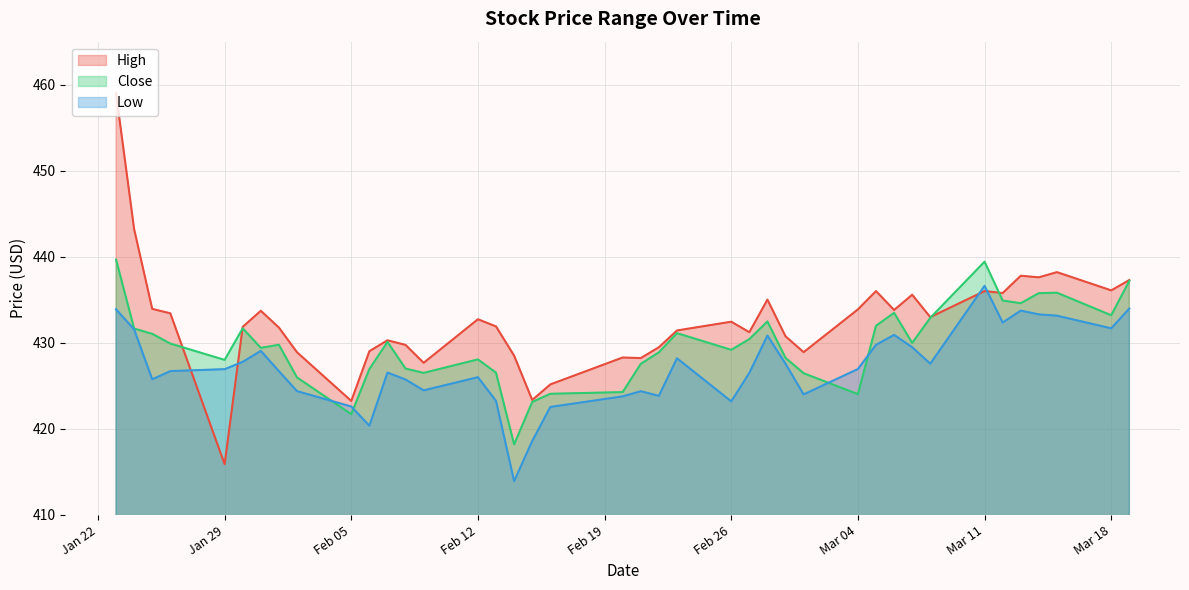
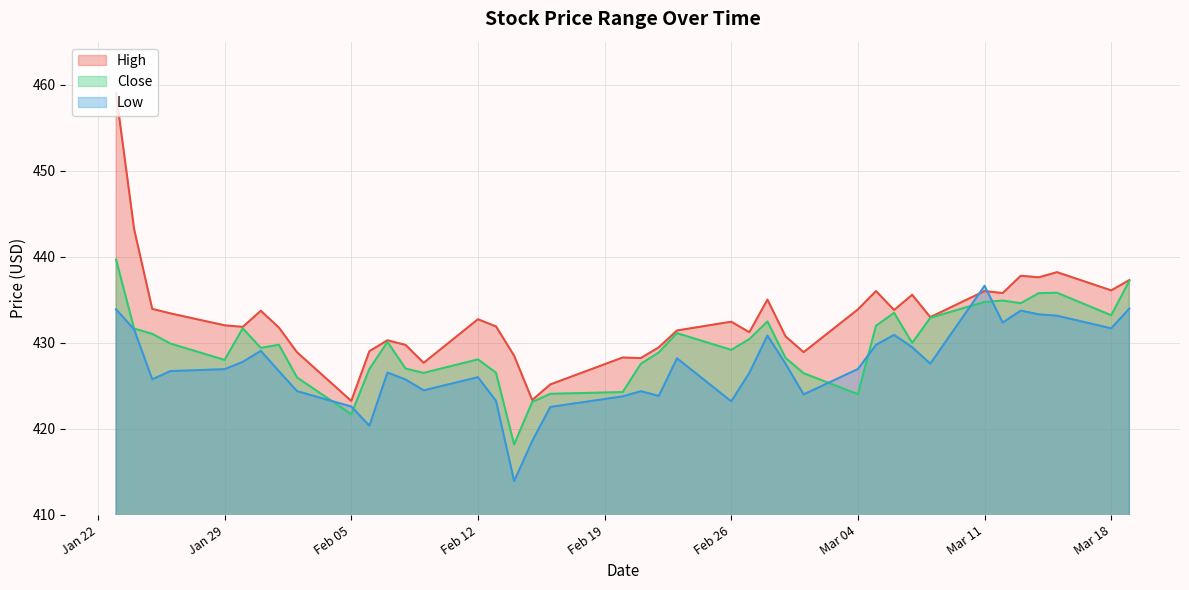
High, Jan 29: 416 -> 432
Close, Mar 11: 439 -> 435
